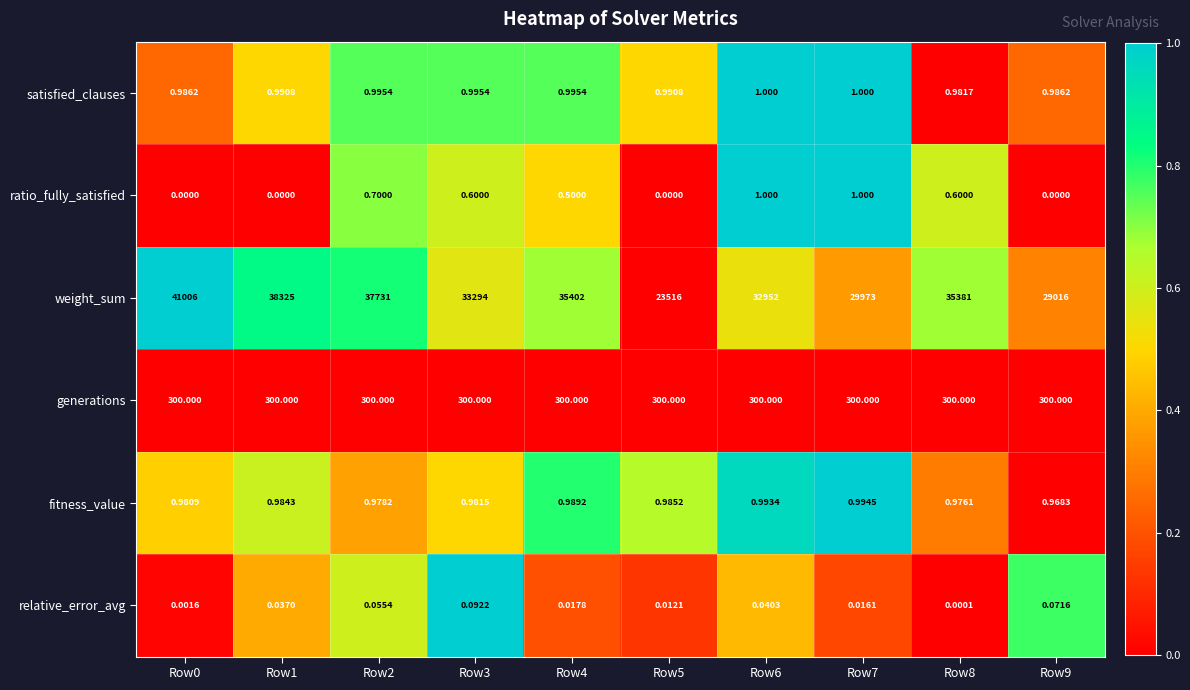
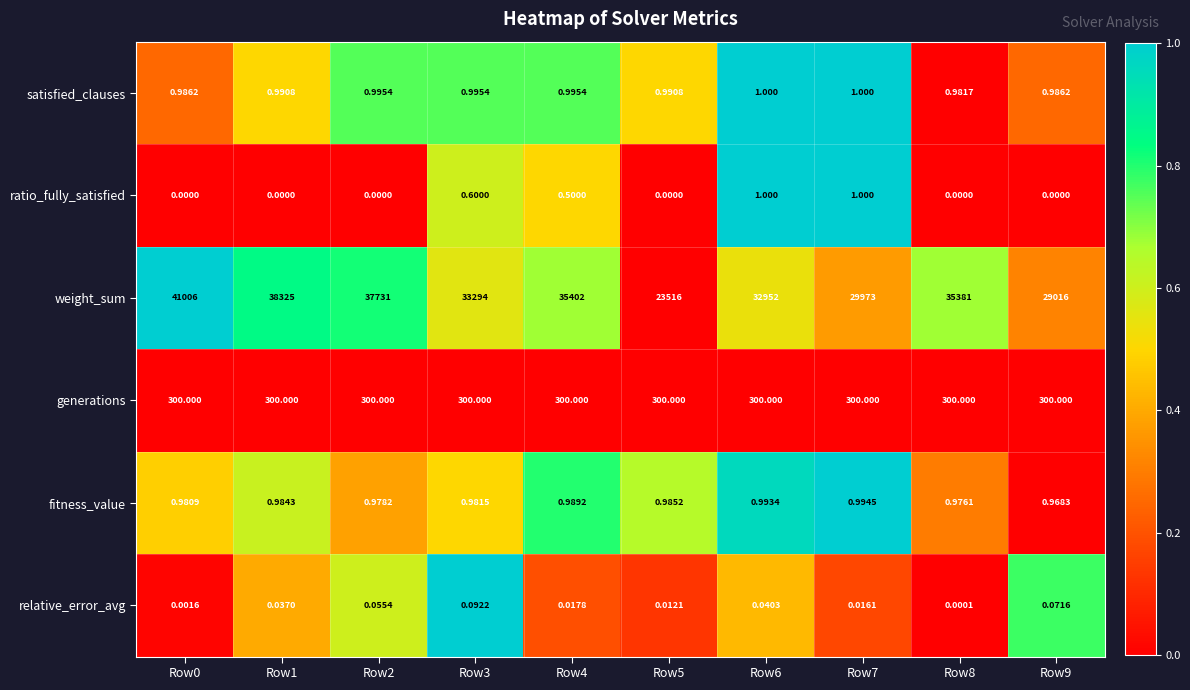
ratio_fully_satisfied, Row2: 0.7000 -> 0.0000
ratio_fully_satisfied, Row8: 0.6000 -> 0.0000
